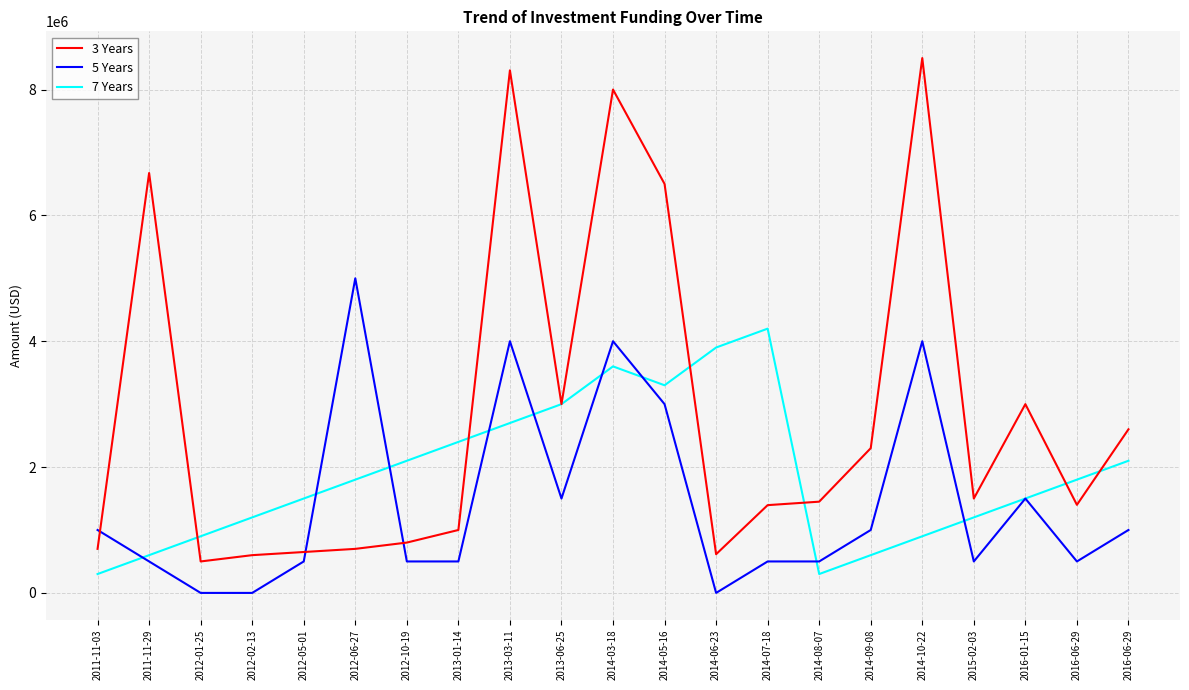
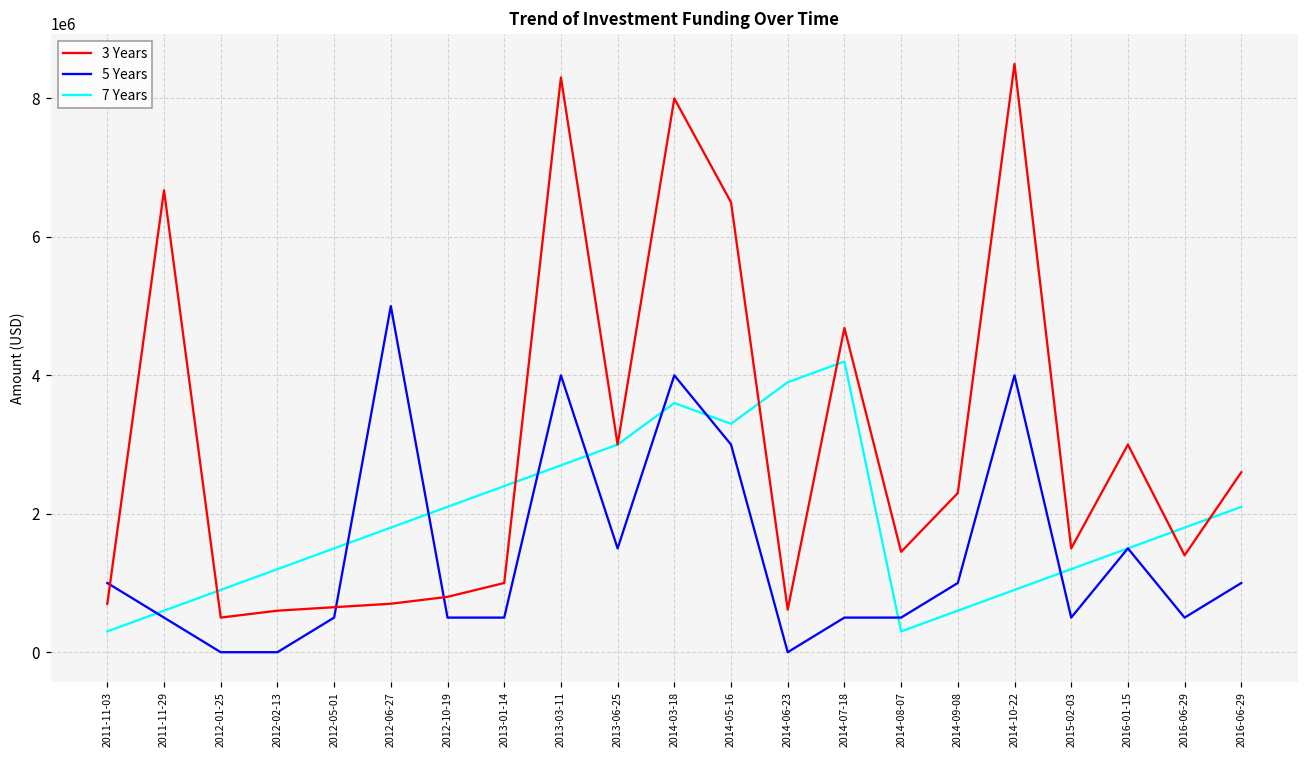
3 Years, 2014-07-18: 1400000 -> 4700000
